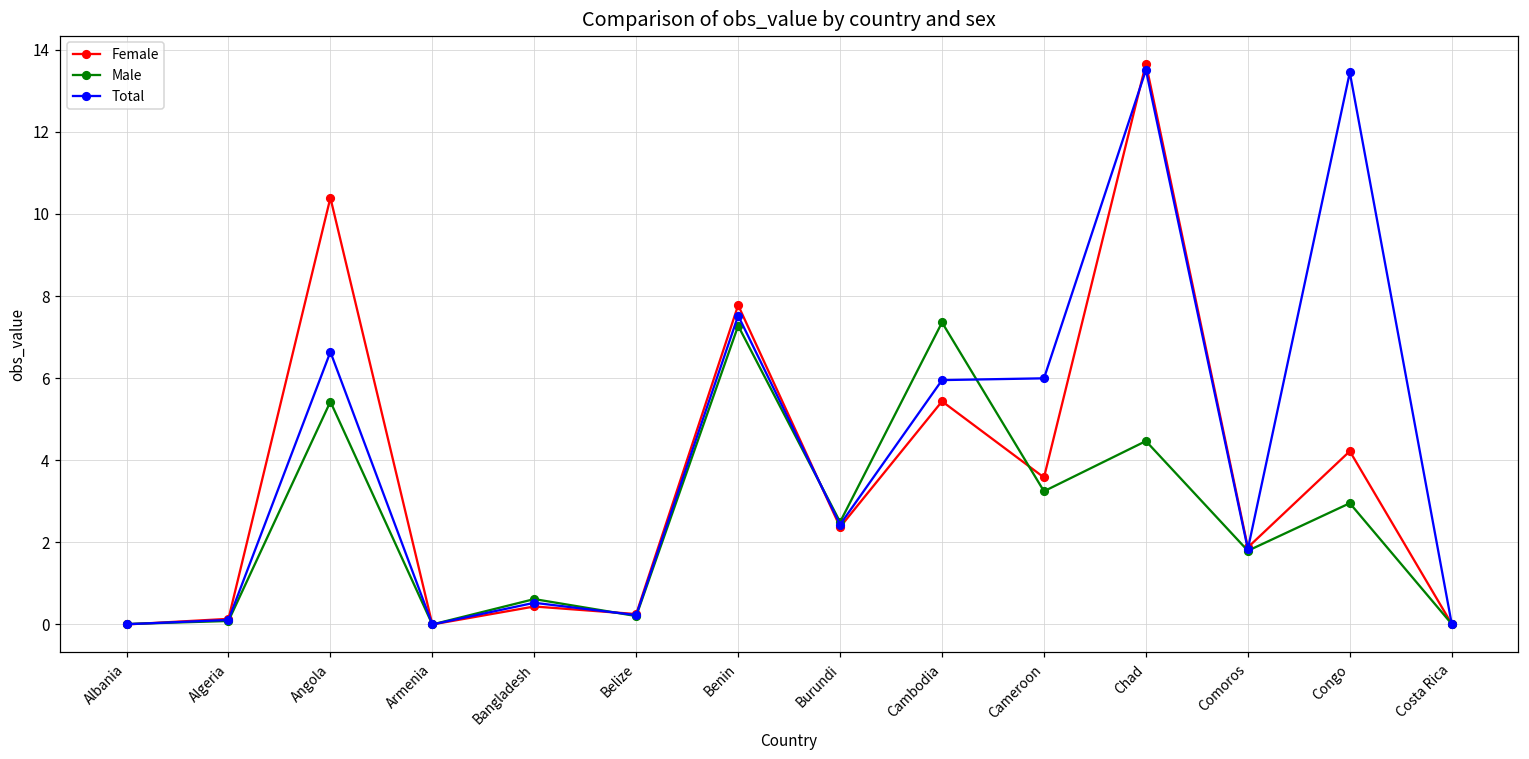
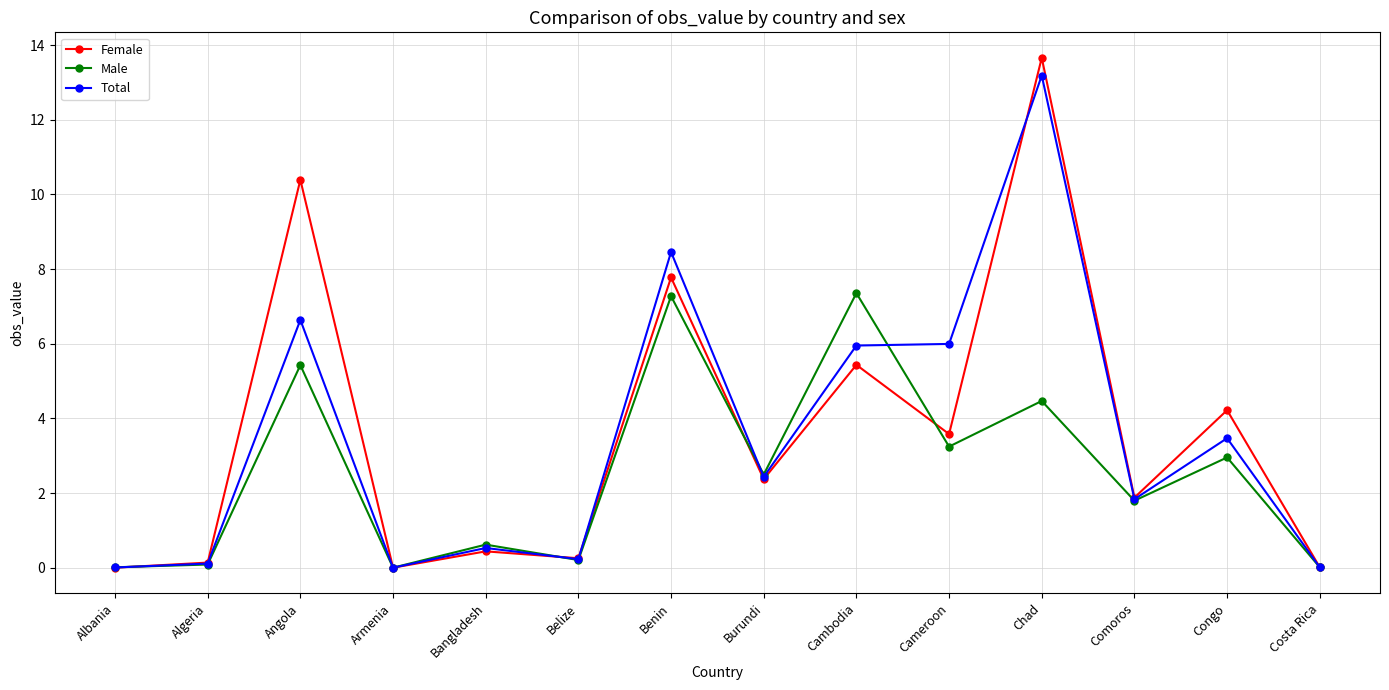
Total, Benin: 7.5 -> 8.5
Total, Chad: 13.5 -> 13.2
Total, Congo: 13.4 -> 3.5
